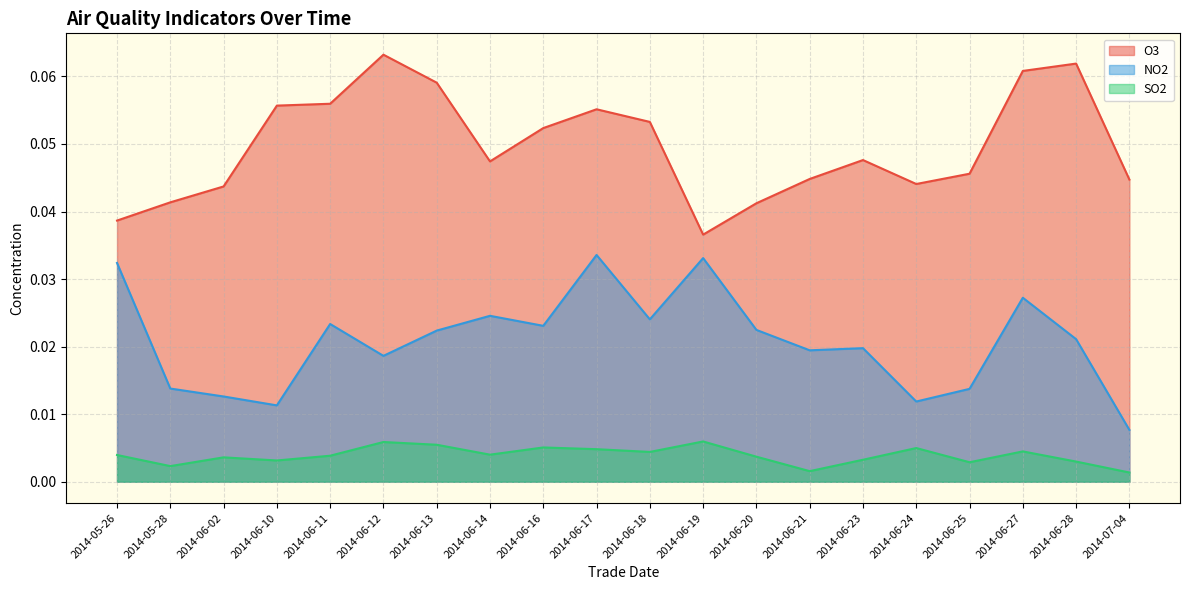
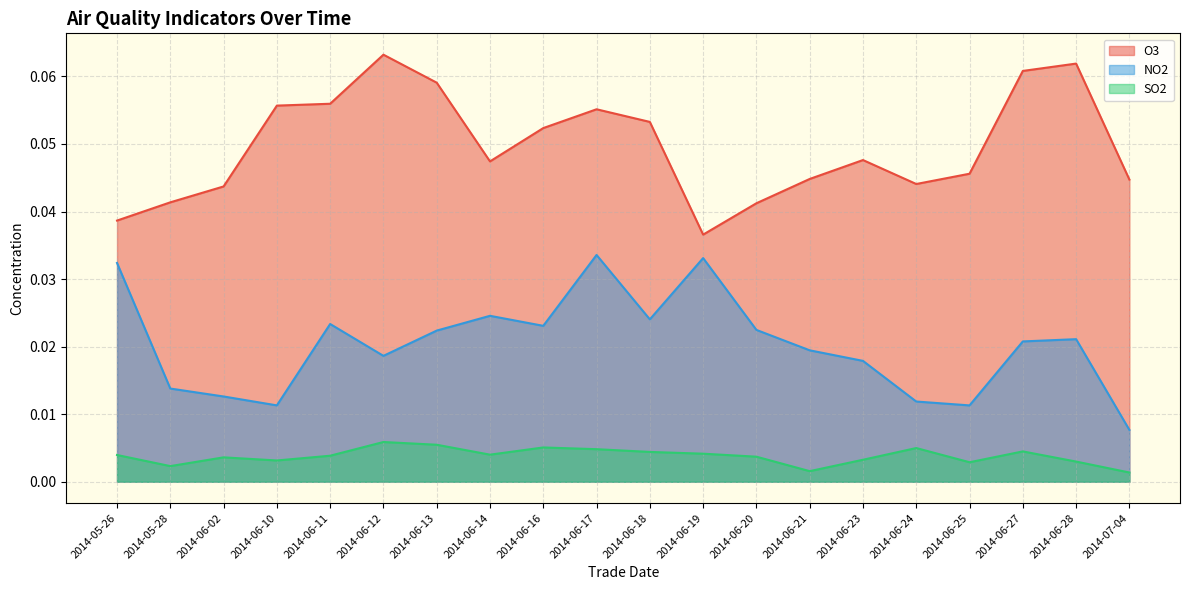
SO2, 2014-06-19: 0.006 -> 0.004
NO2, 2014-06-23: 0.020 -> 0.018
NO2, 2014-06-25: 0.014 -> 0.011
NO2, 2014-06-27: 0.027 -> 0.021
